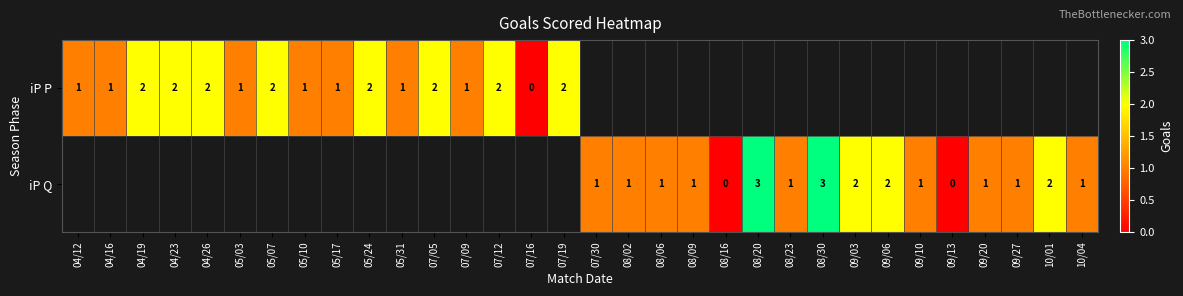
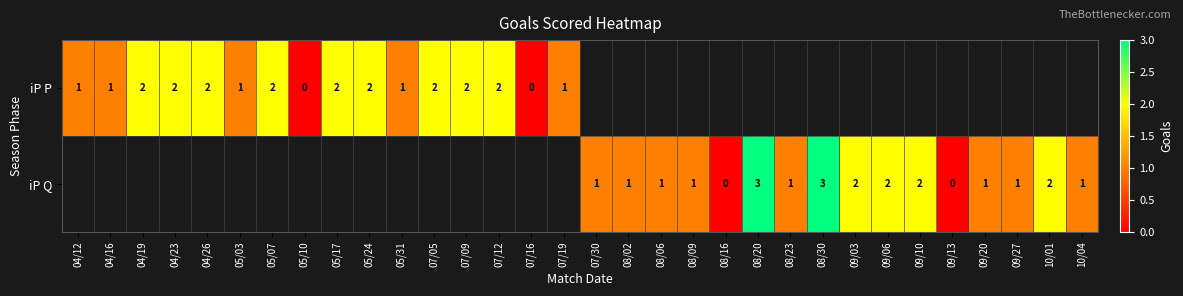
iP P, 05/10: 1 -> 0
iP P, 05/17: 1 -> 2
iP P, 07/09: 1 -> 2
iP P, 07/19: 2 -> 1
iP Q, 09/10: 1 -> 2
